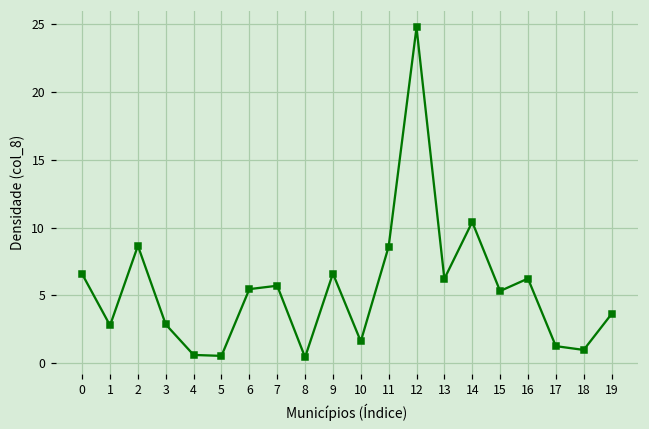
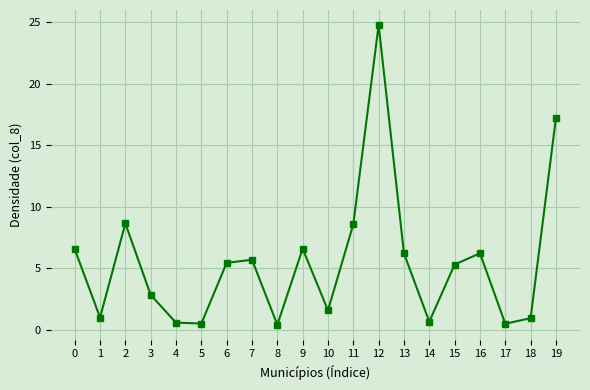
1: 2.8 -> 1.0
14: 10.4 -> 0.7
17: 1.2 -> 0.5
19: 3.6 -> 17.2
